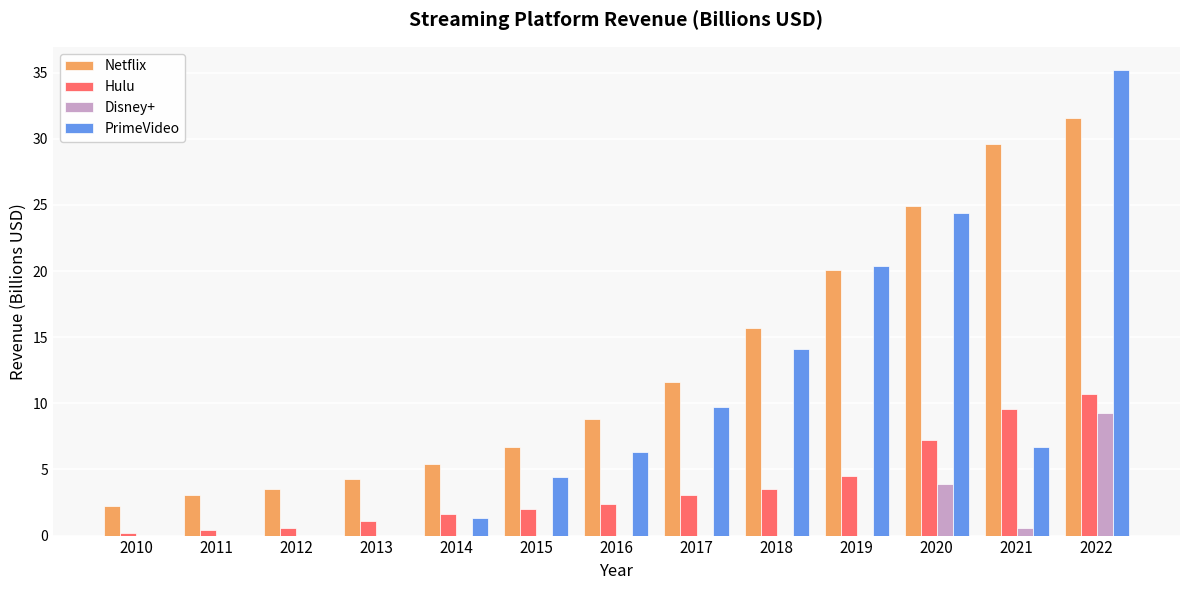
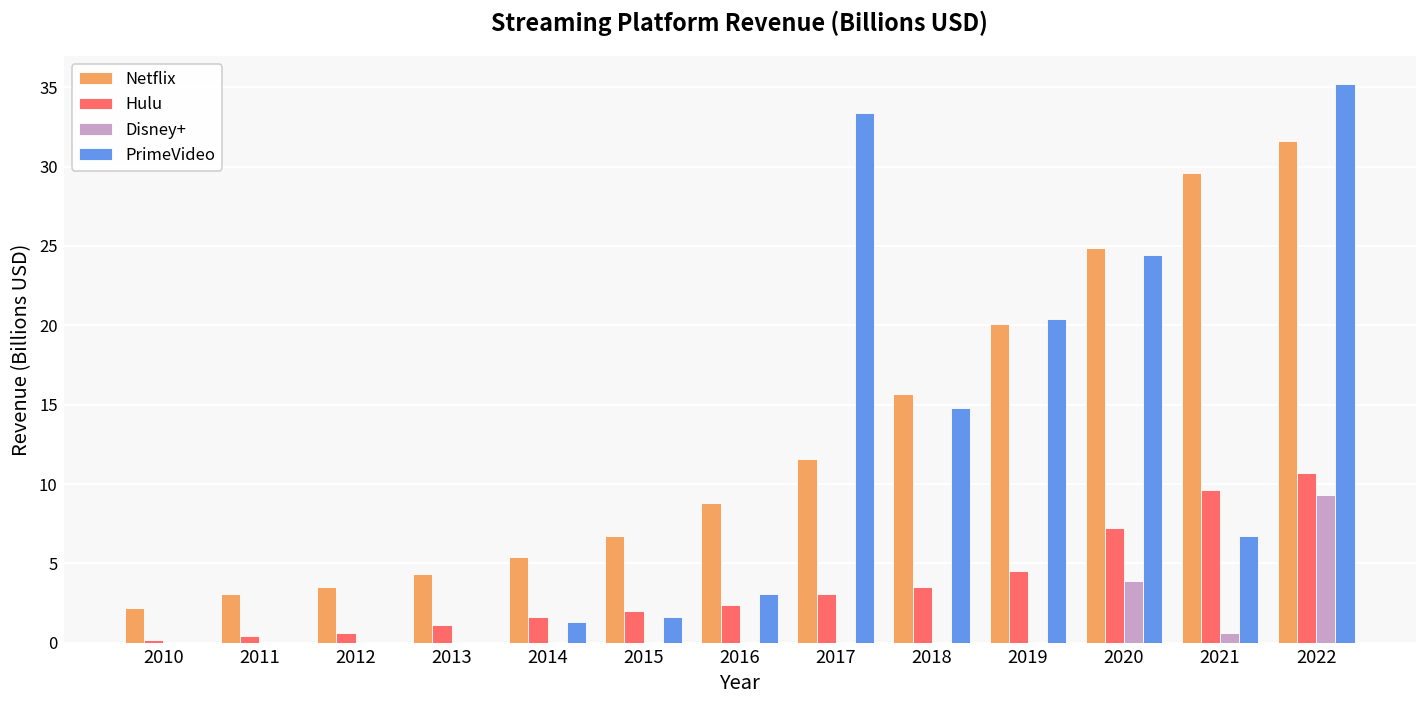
PrimeVideo, 2015: 4.4 -> 1.6
PrimeVideo, 2016: 6.3 -> 3.1
PrimeVideo, 2017: 9.7 -> 33.4
PrimeVideo, 2018: 14.1 -> 14.8
